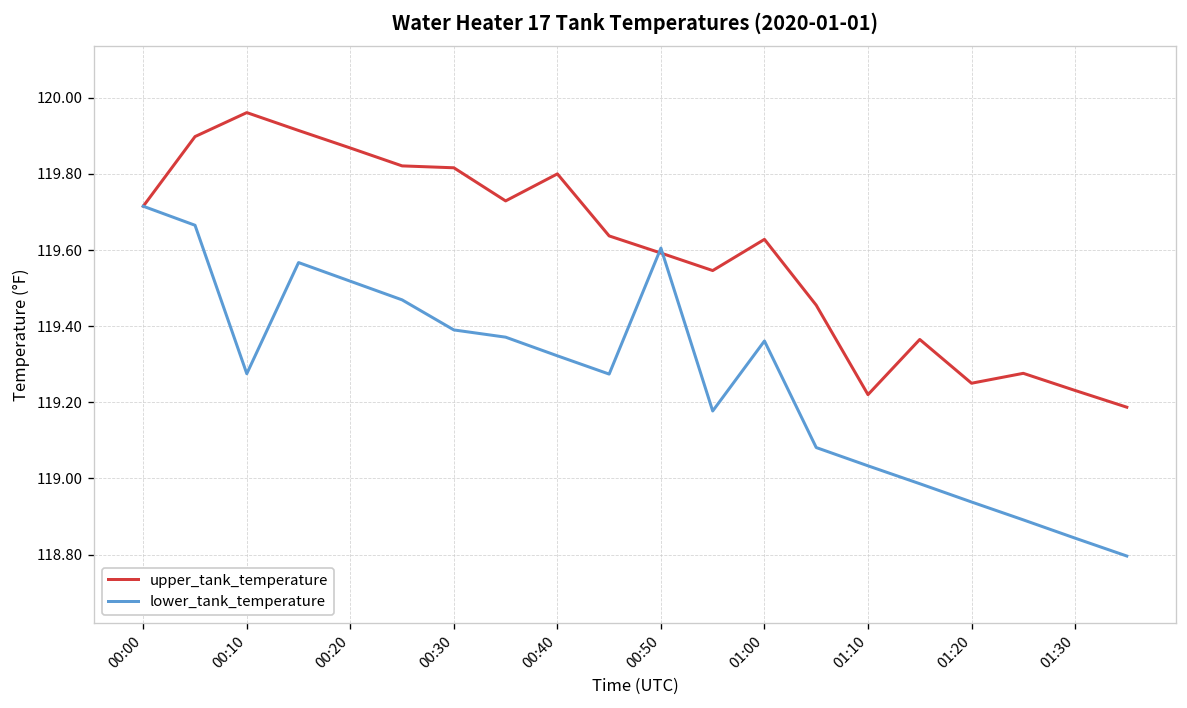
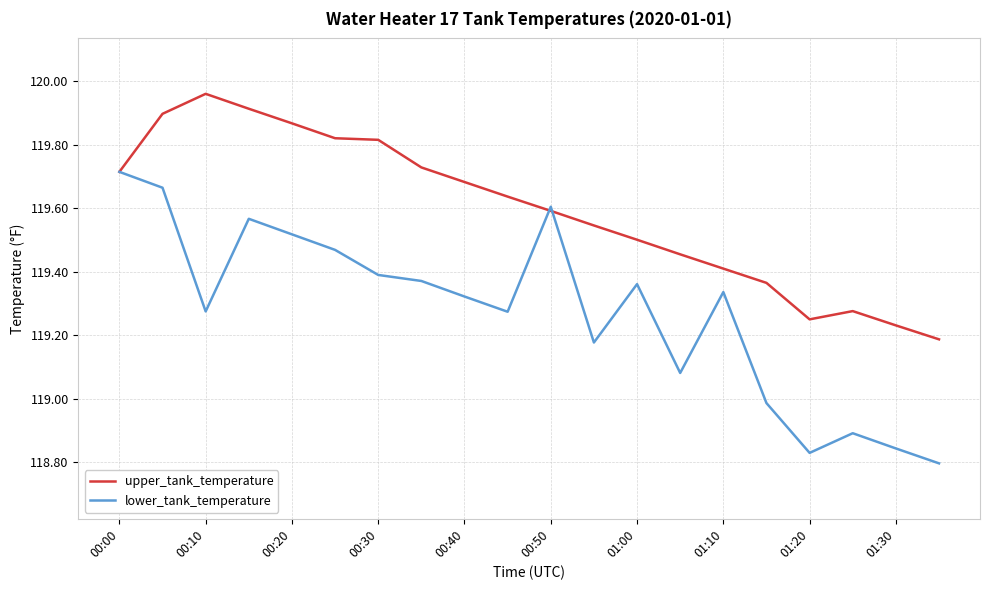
upper_tank_temperature, 00:40: 119.80 -> 119.68
upper_tank_temperature, 01:00: 119.63 -> 119.50
upper_tank_temperature, 01:10: 119.22 -> 119.41
lower_tank_temperature, 01:10: 119.03 -> 119.34
lower_tank_temperature, 01:20: 118.94 -> 118.83
